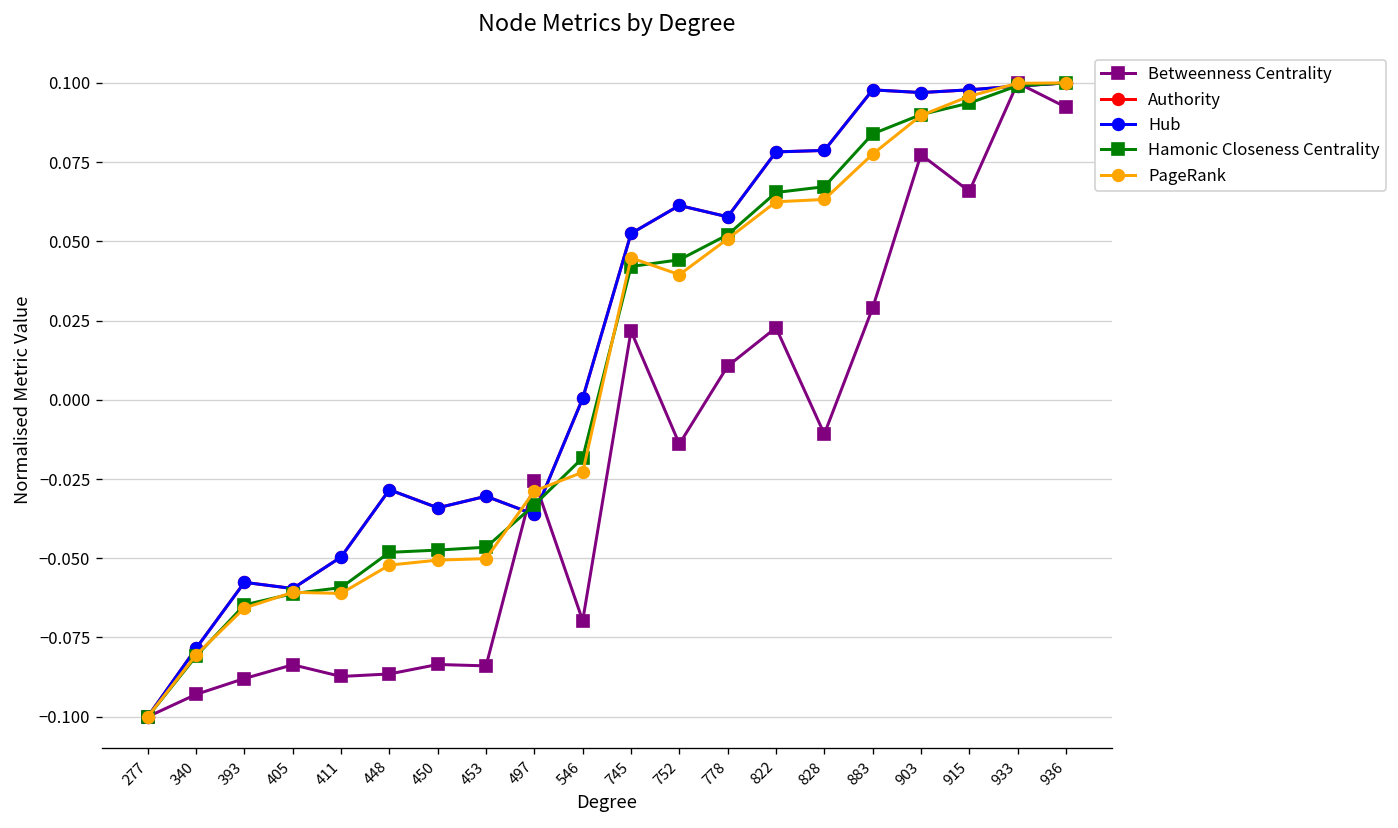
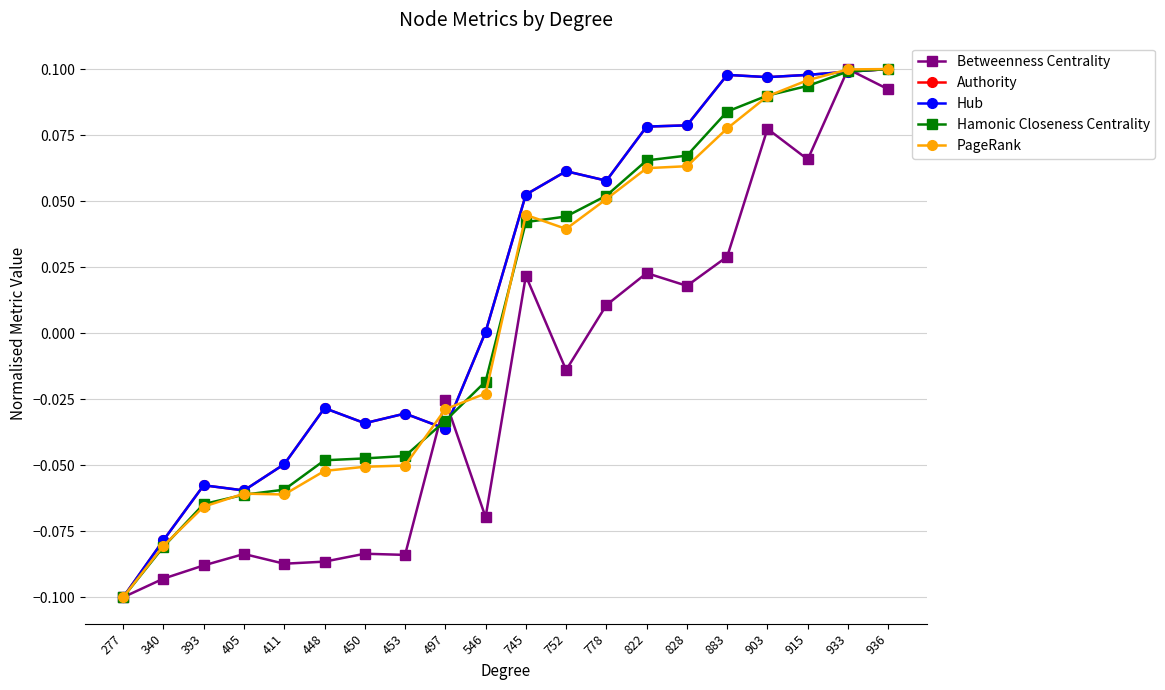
Betweenness Centrality, 828: -0.011 -> 0.018
